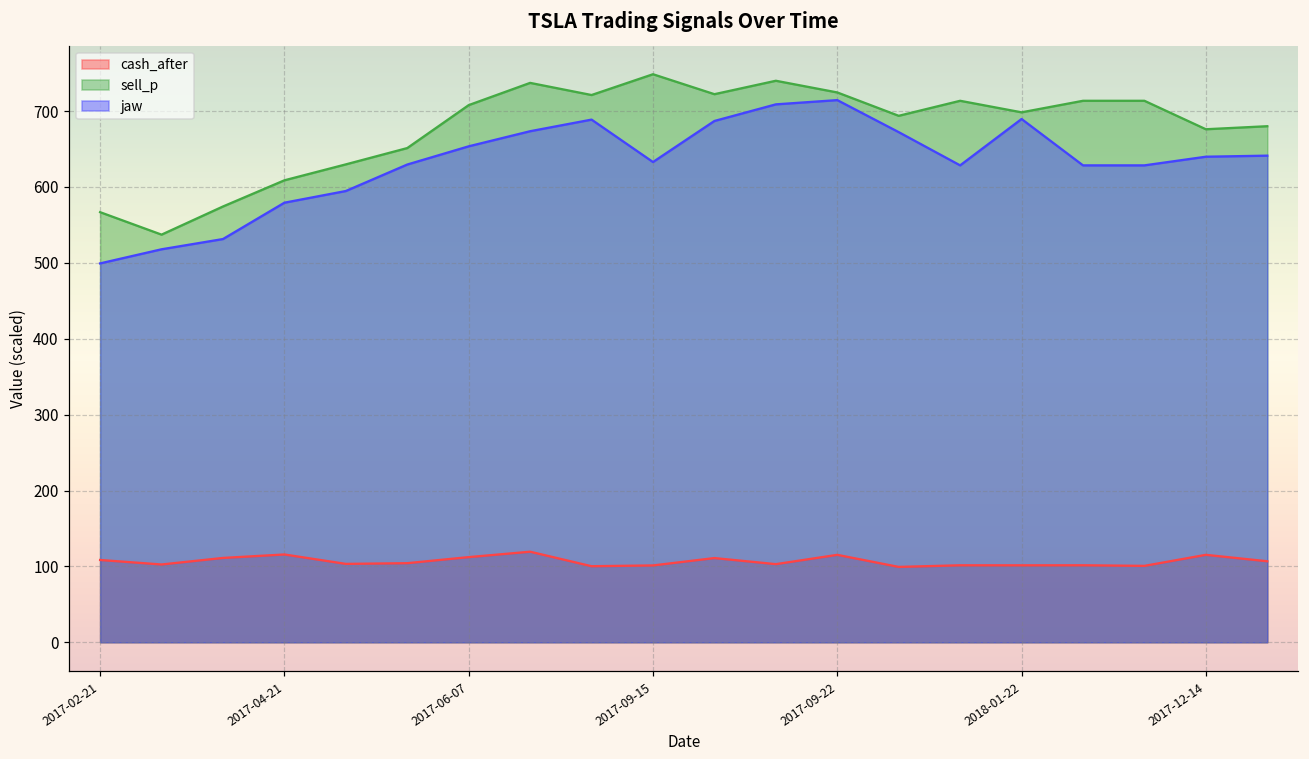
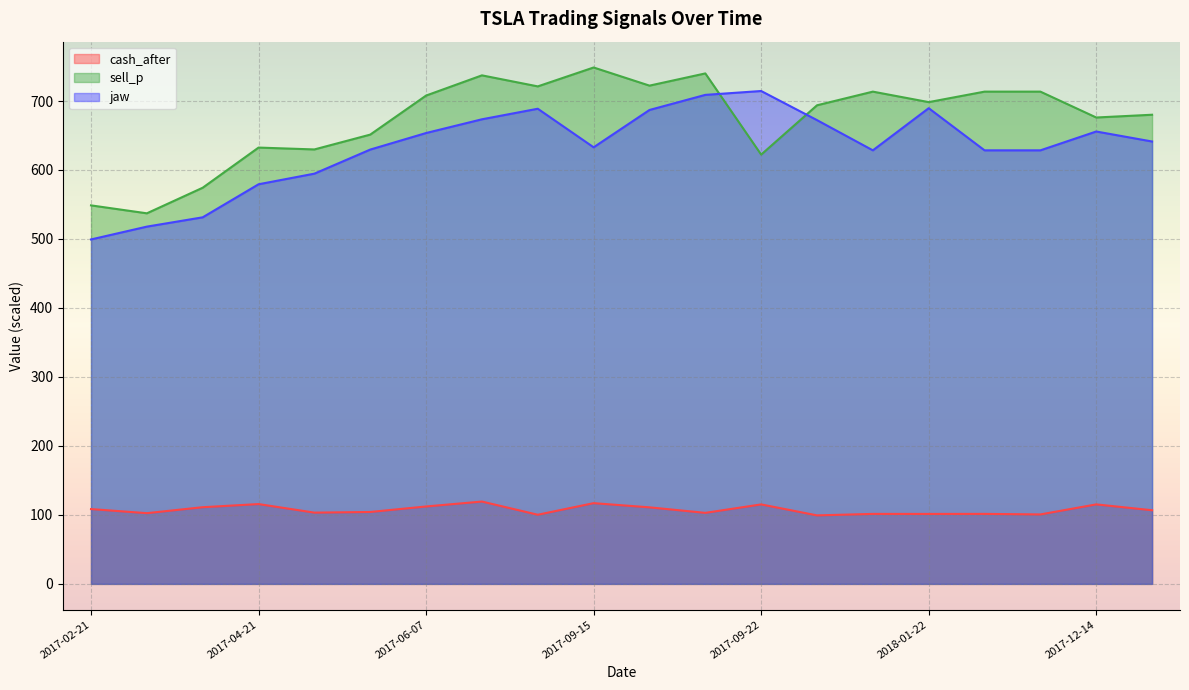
sell_p, 2017-02-21: 570 -> 550
sell_p, 2017-04-21: 610 -> 630
cash_after, 2017-09-15: 100 -> 120
sell_p, 2017-09-22: 720 -> 620
jaw, 2017-12-14: 640 -> 660
